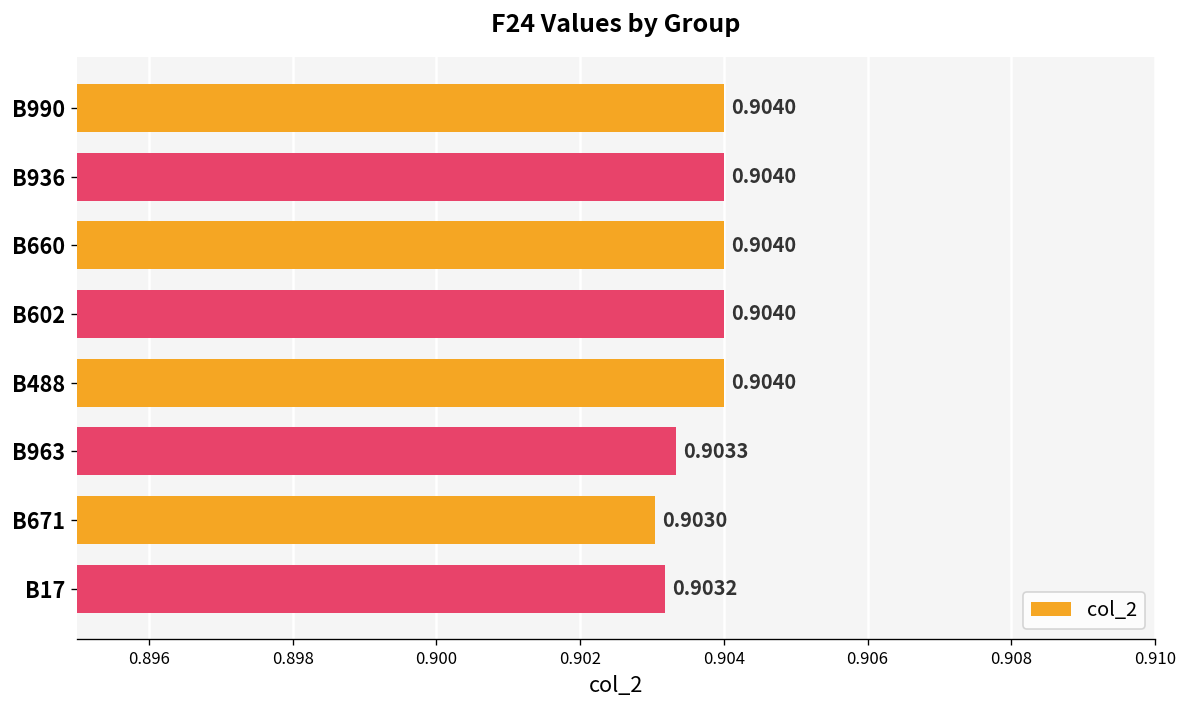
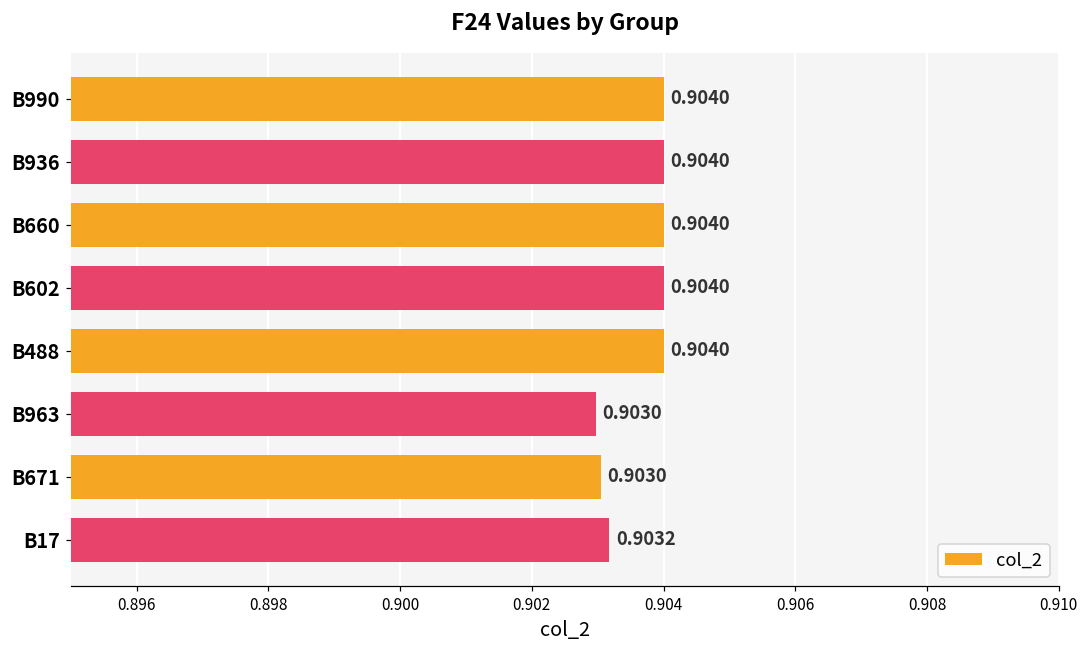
B963: 0.9033 -> 0.9030
